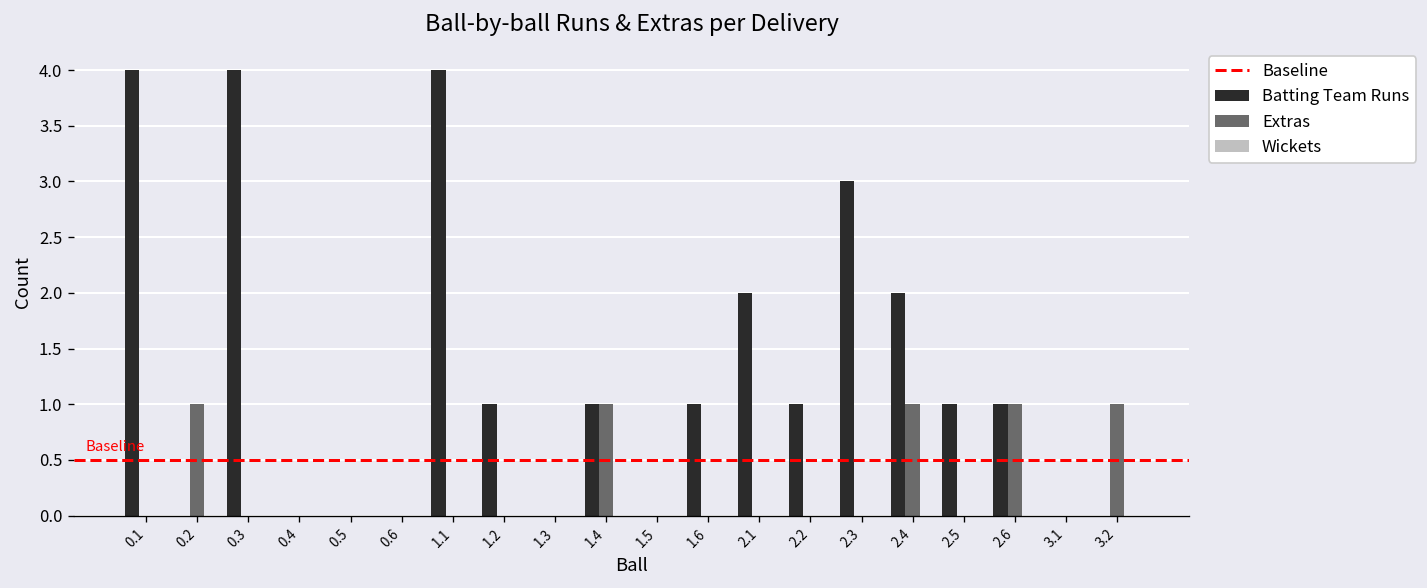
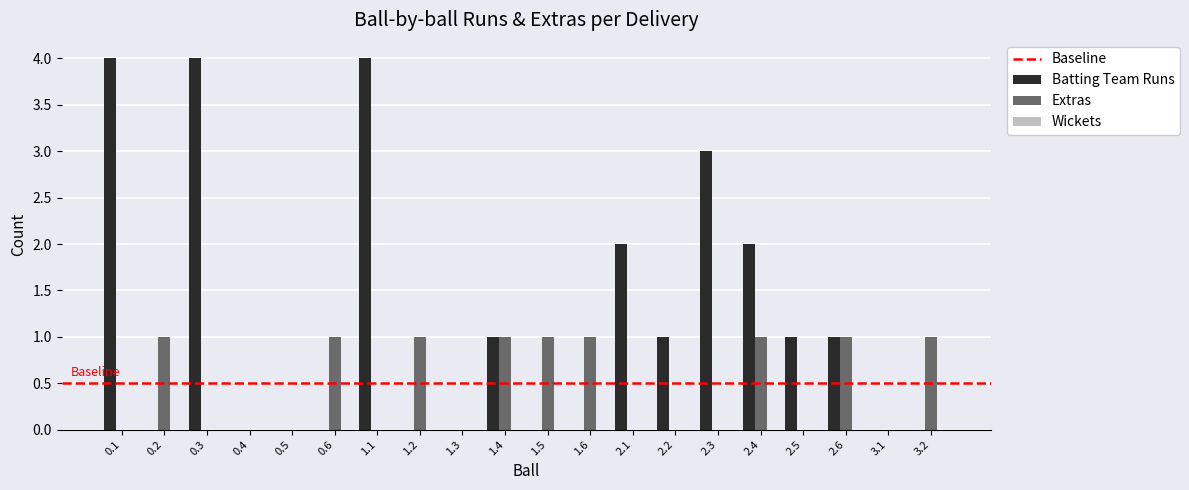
Extras, 0.6: 0 -> 1
Batting Team Runs, 1.2: 1 -> 0
Extras, 1.2: 0 -> 1
Extras, 1.5: 0 -> 1
Batting Team Runs, 1.6: 1 -> 0
Extras, 1.6: 0 -> 1
